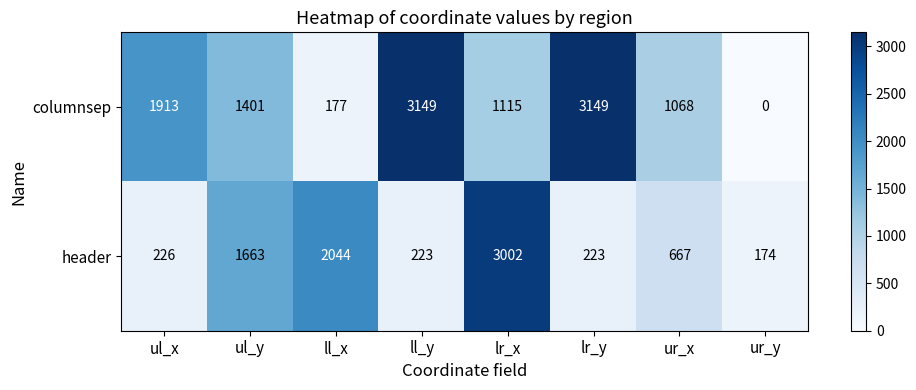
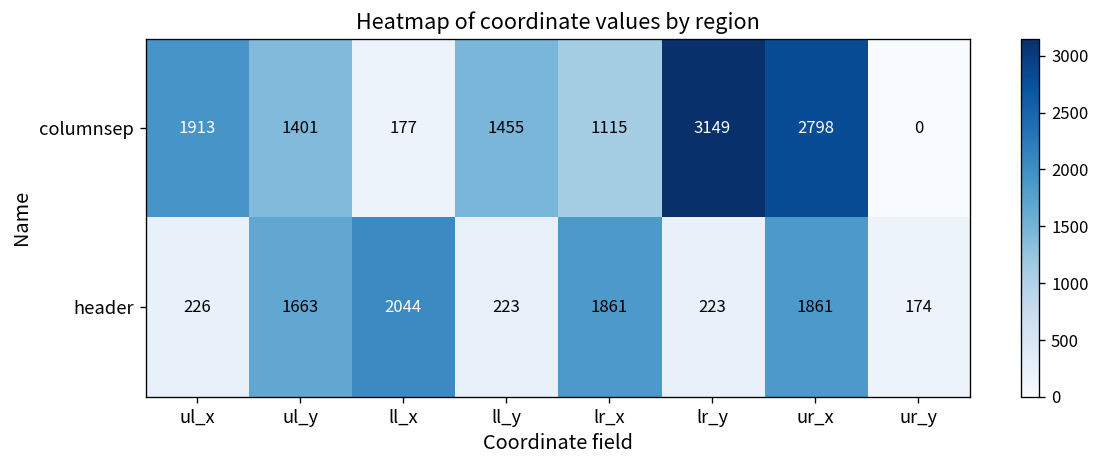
columnsep, ll_y: 3149 -> 1455
columnsep, ur_x: 1068 -> 2798
header, lr_x: 3002 -> 1861
header, ur_x: 667 -> 1861
